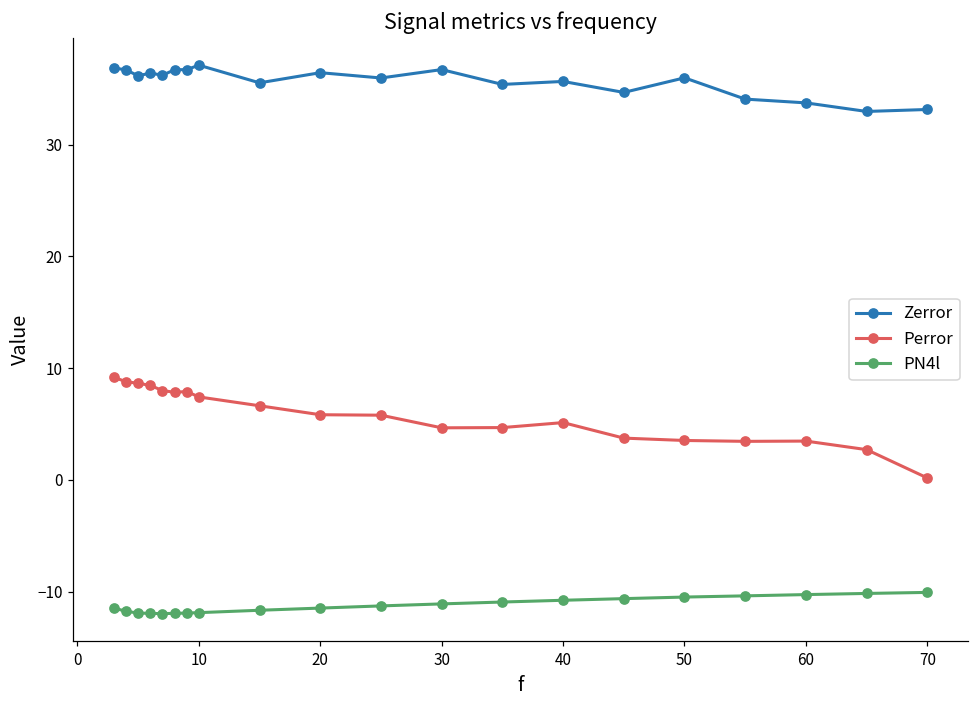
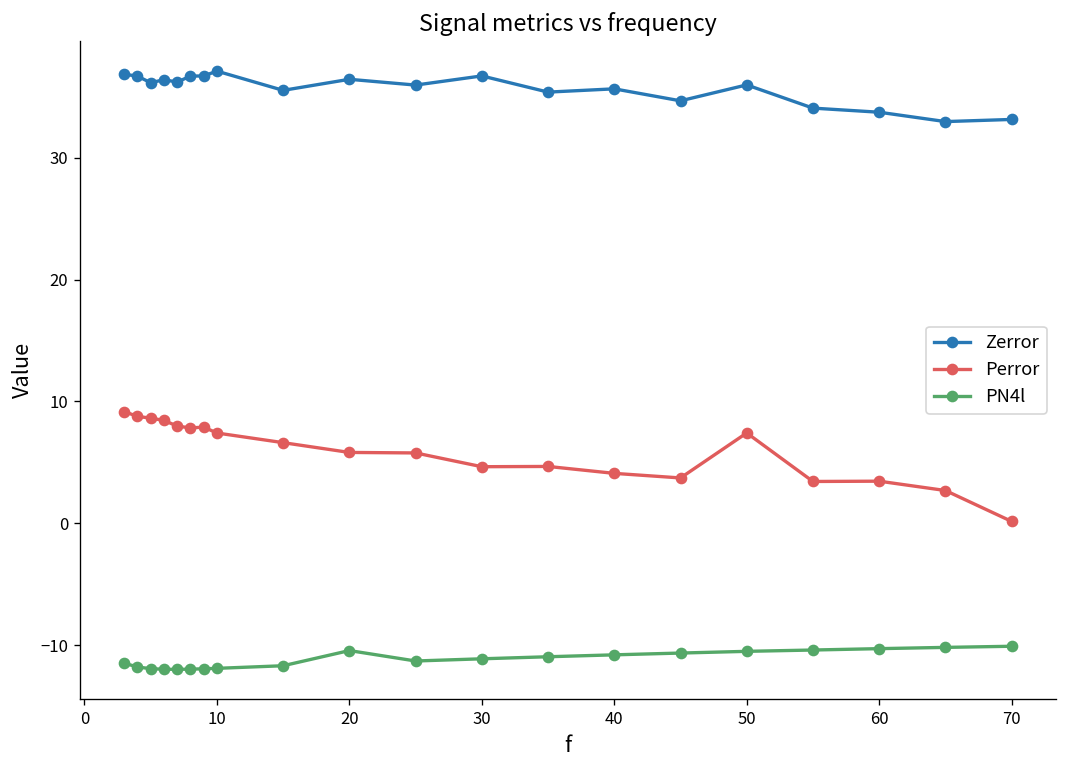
PN4l, 20: -11.5 -> -10.4
Perror, 40: 5.1 -> 4.1
Perror, 50: 3.5 -> 7.4
